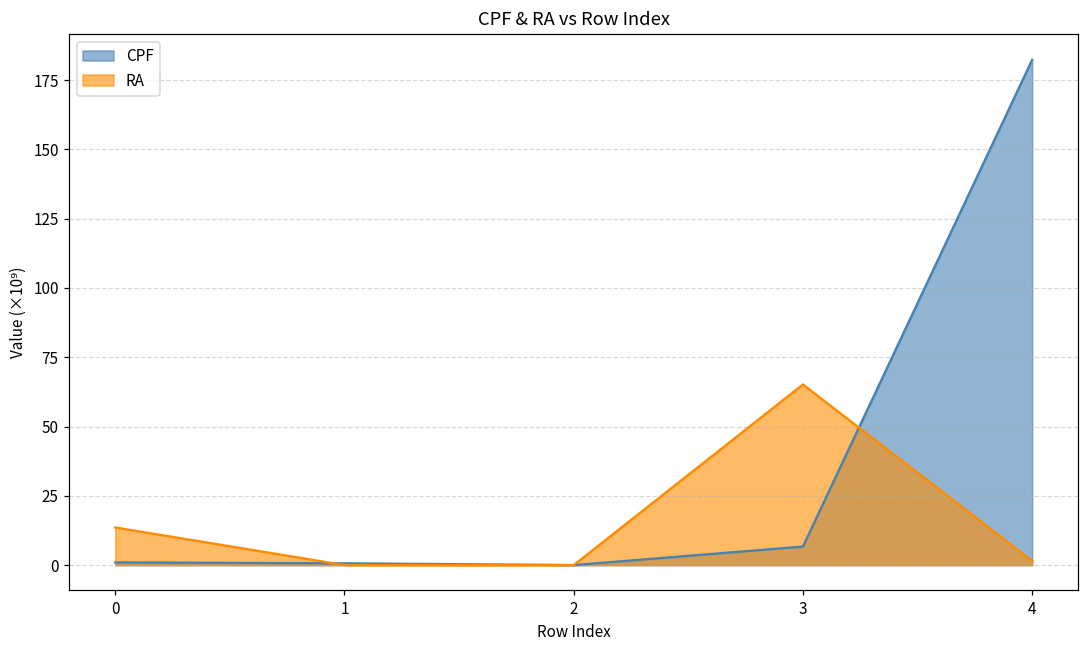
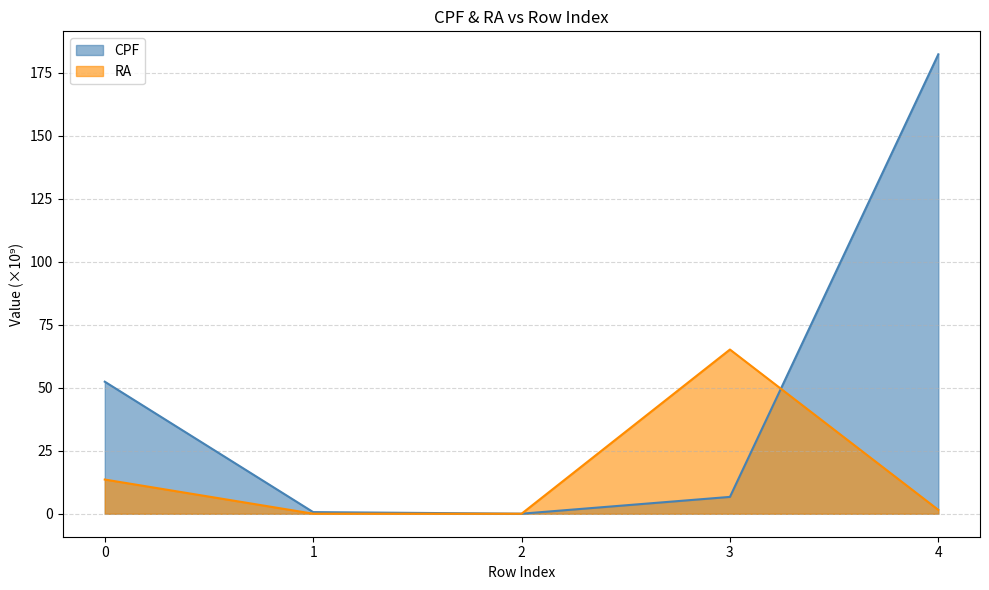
CPF, 0: 1 -> 52
